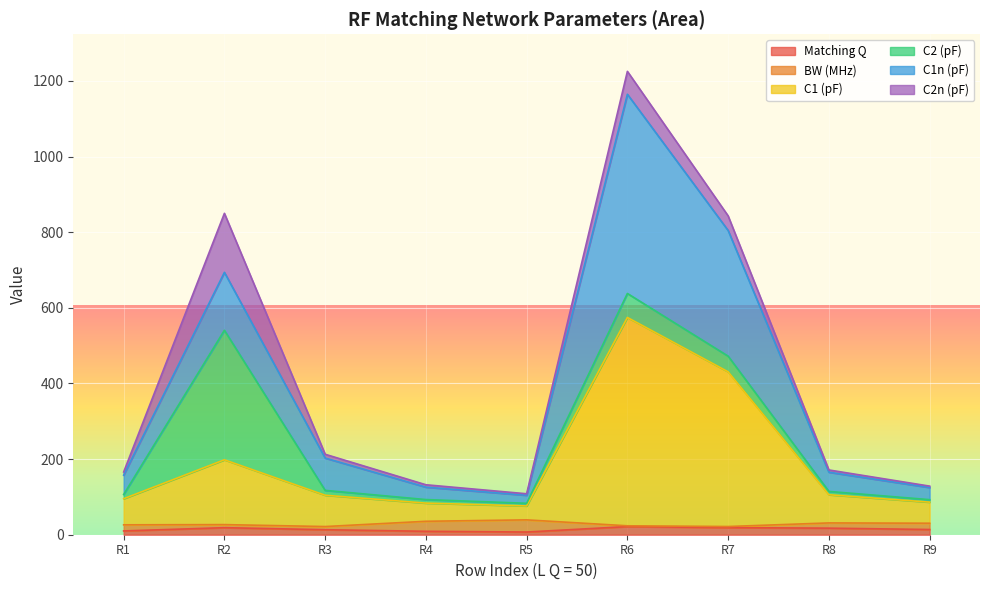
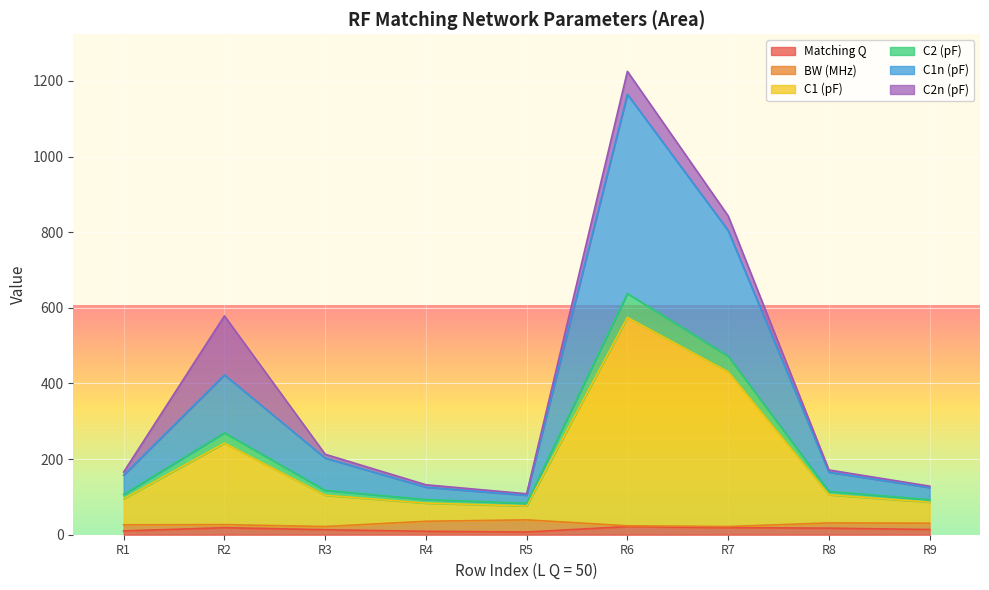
C1 (pF), R2: 170 -> 220
C2 (pF), R2: 340 -> 30
